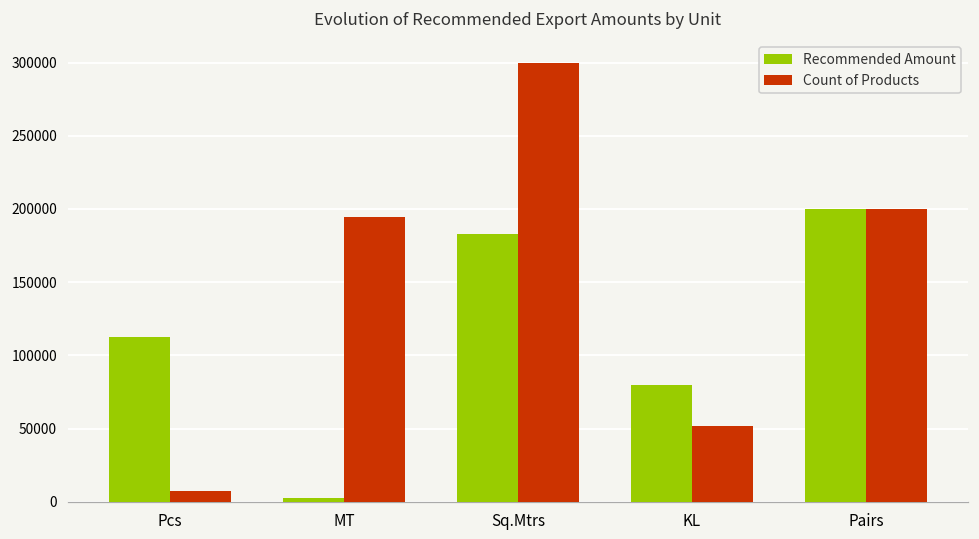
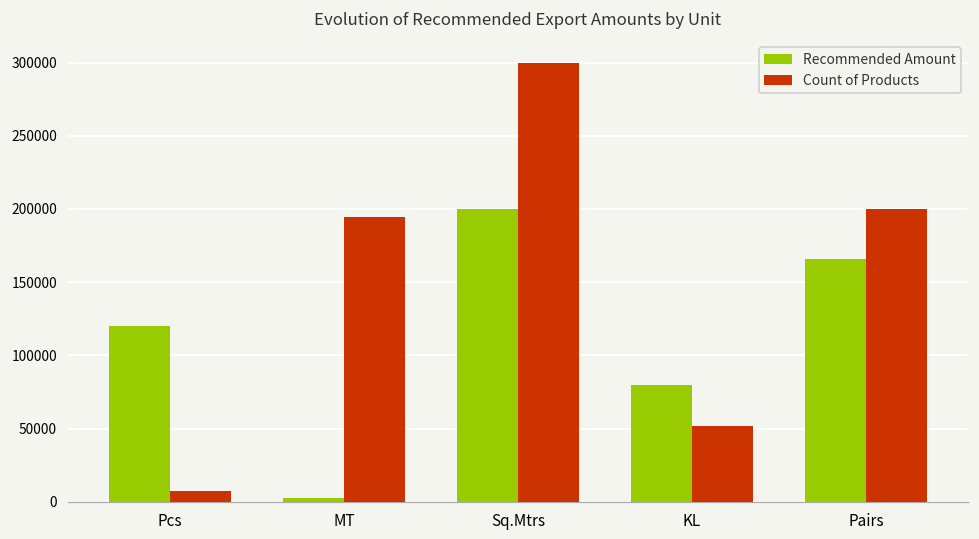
Recommended Amount, Pcs: 113000 -> 120000
Recommended Amount, Sq.Mtrs: 183000 -> 200000
Recommended Amount, Pairs: 200000 -> 166000
